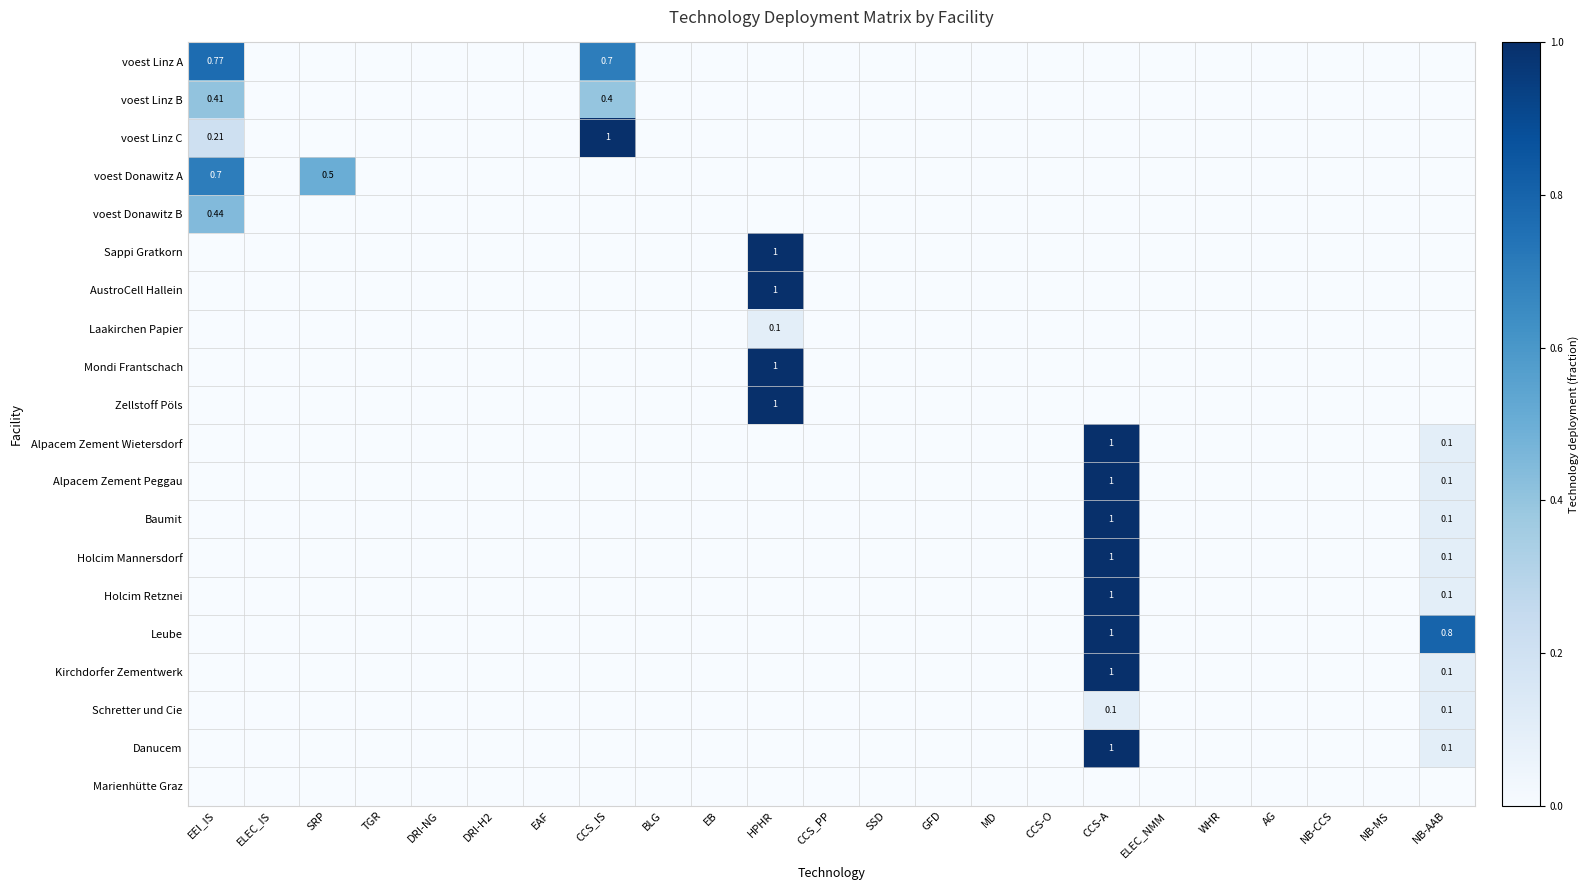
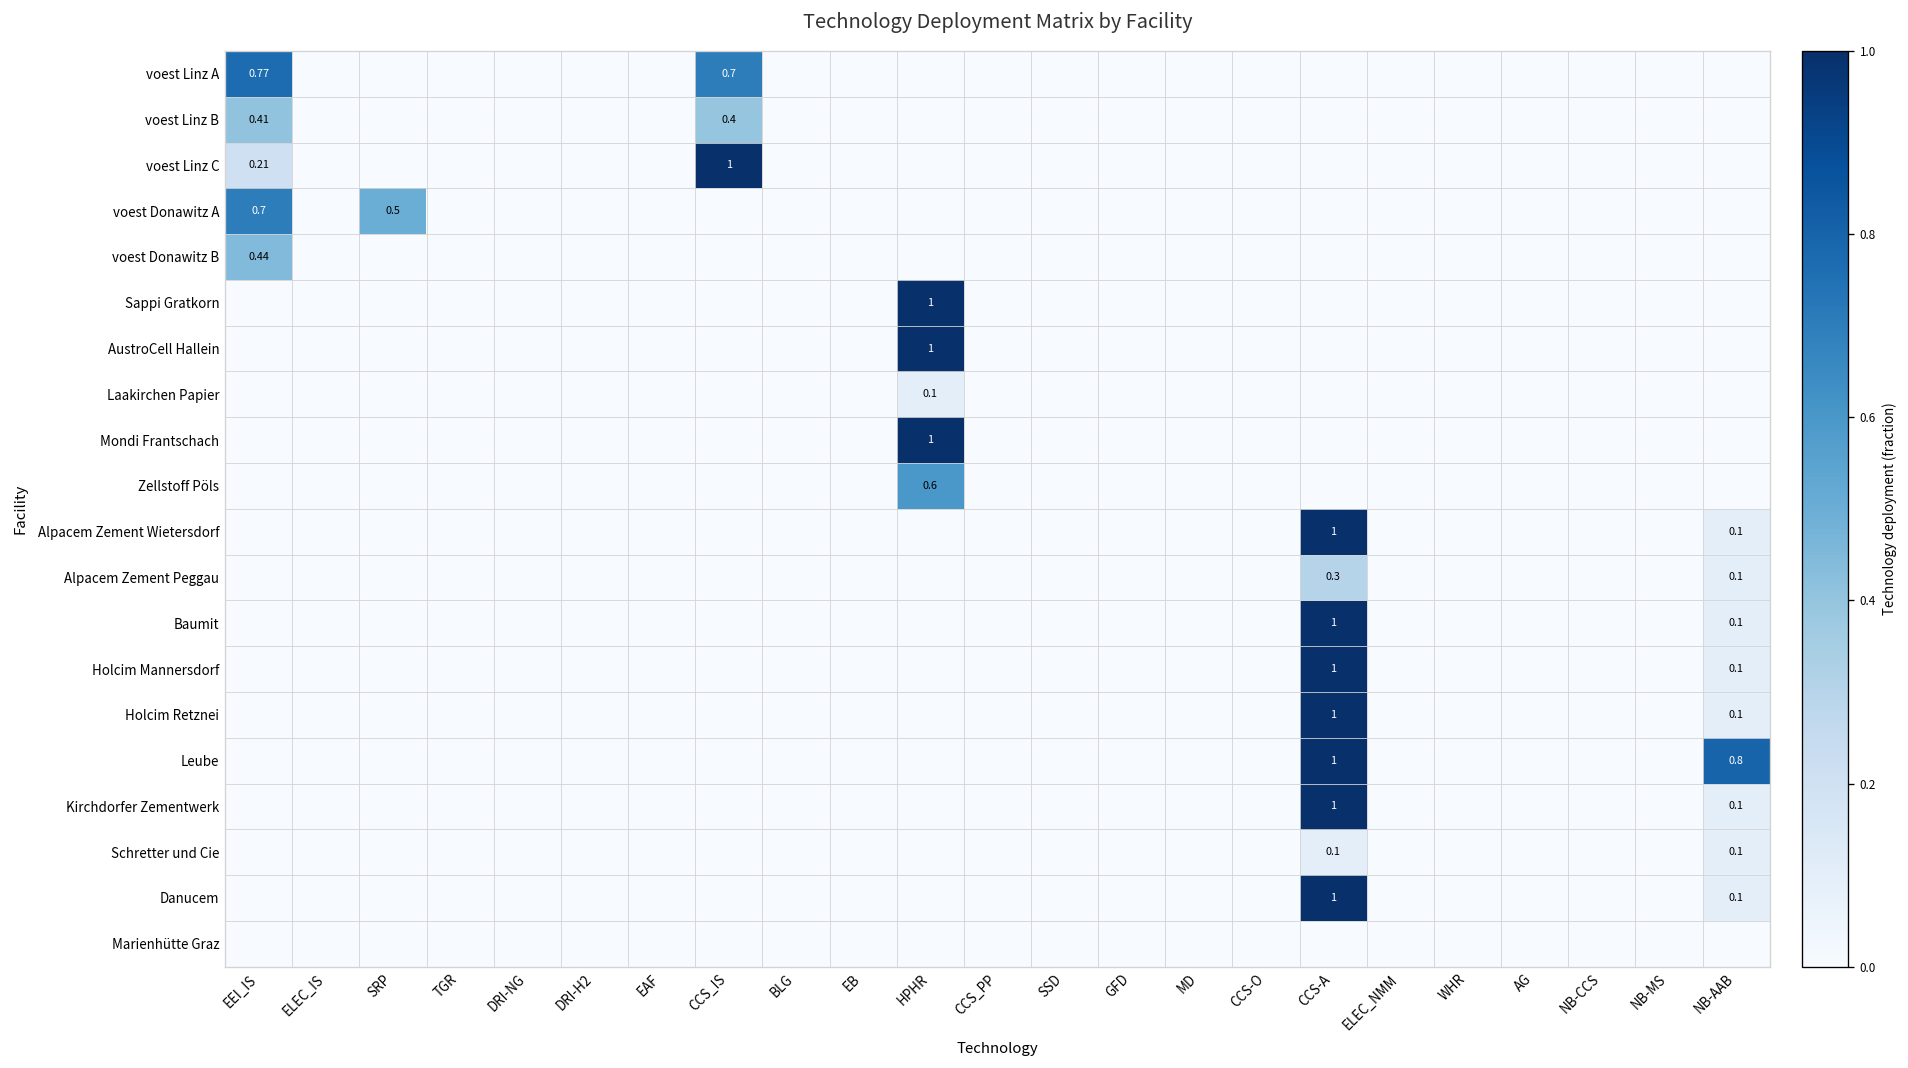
Zellstoff Pöls, HPHR: 1 -> 0.6
Alpacem Zement Peggau, CCS-A: 1 -> 0.3
